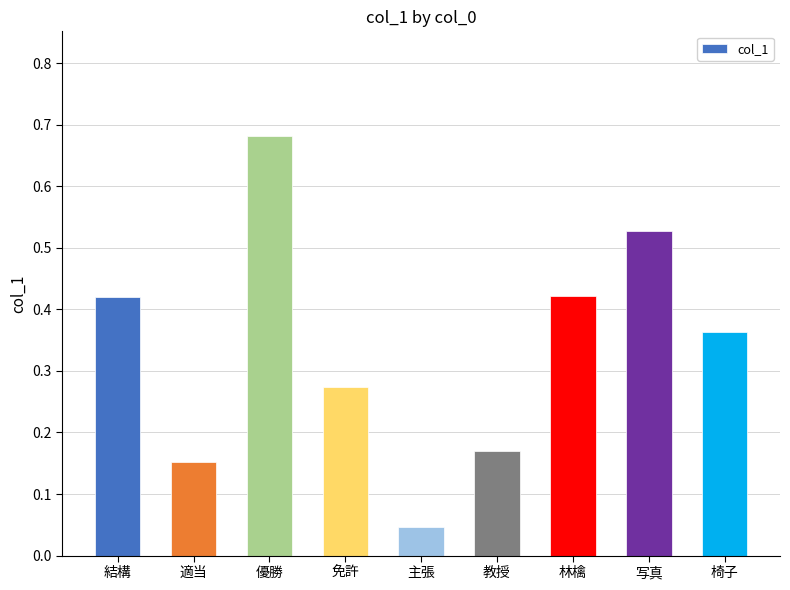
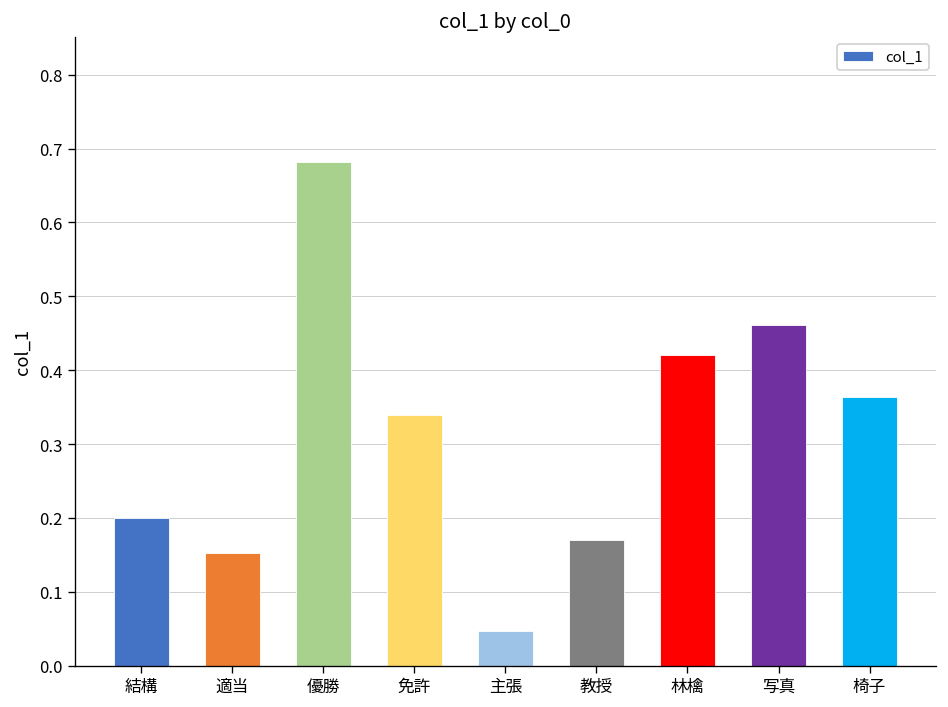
結構: 0.42 -> 0.20
免許: 0.27 -> 0.34
写真: 0.53 -> 0.46
